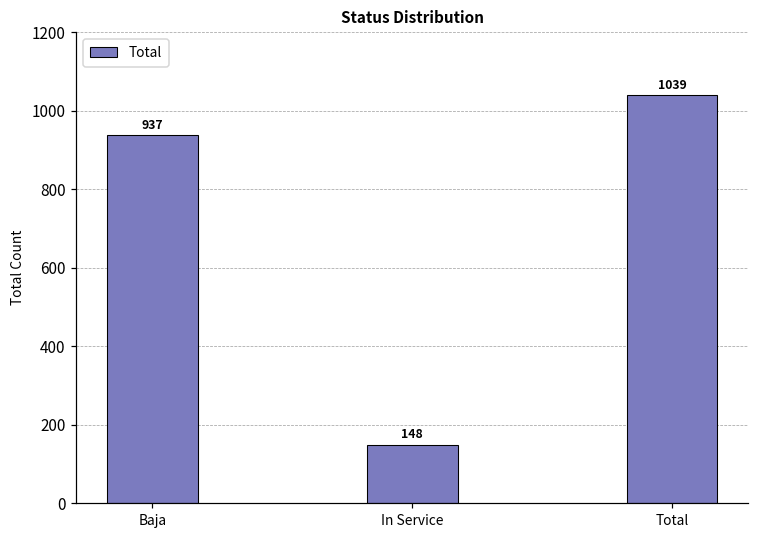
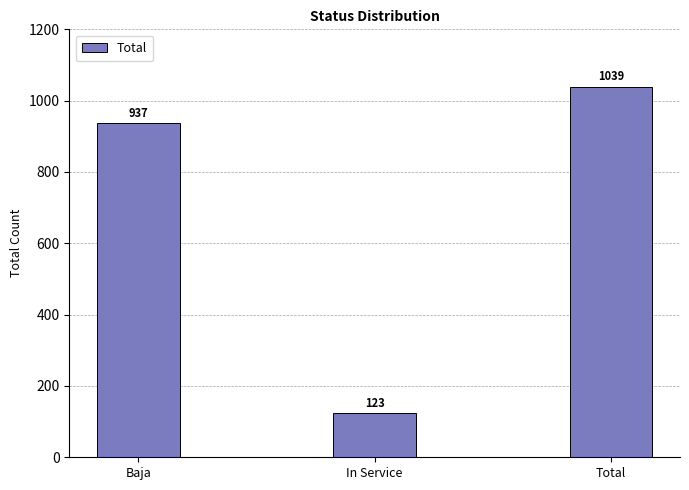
In Service: 148 -> 123
